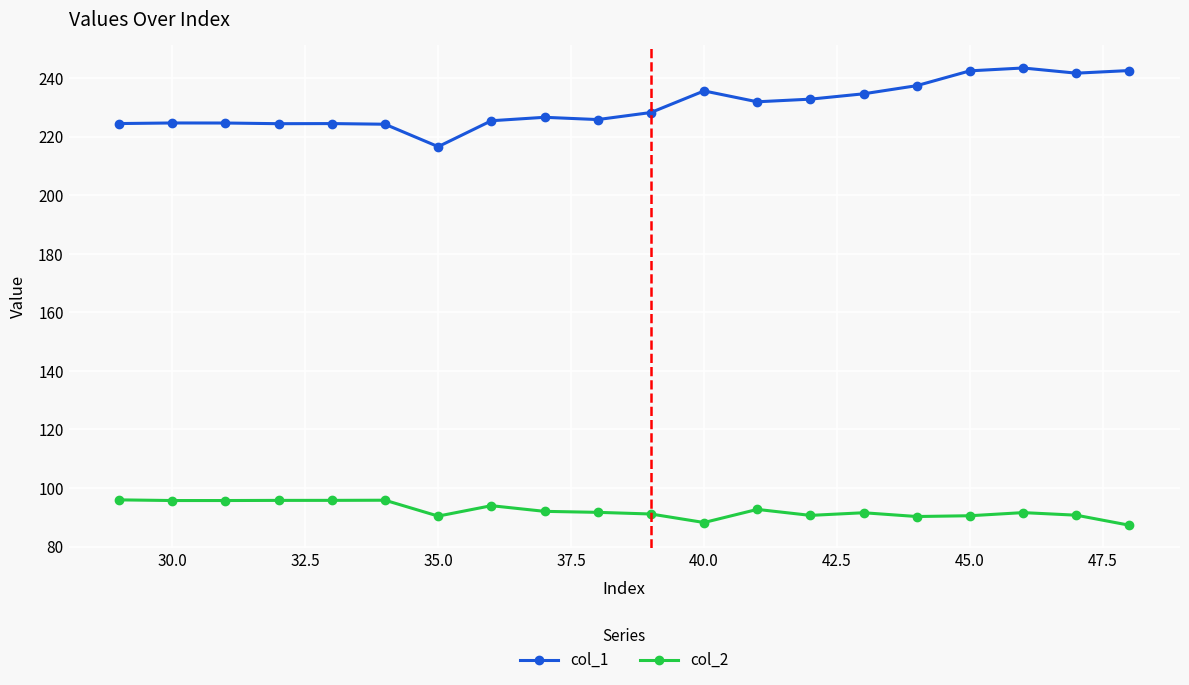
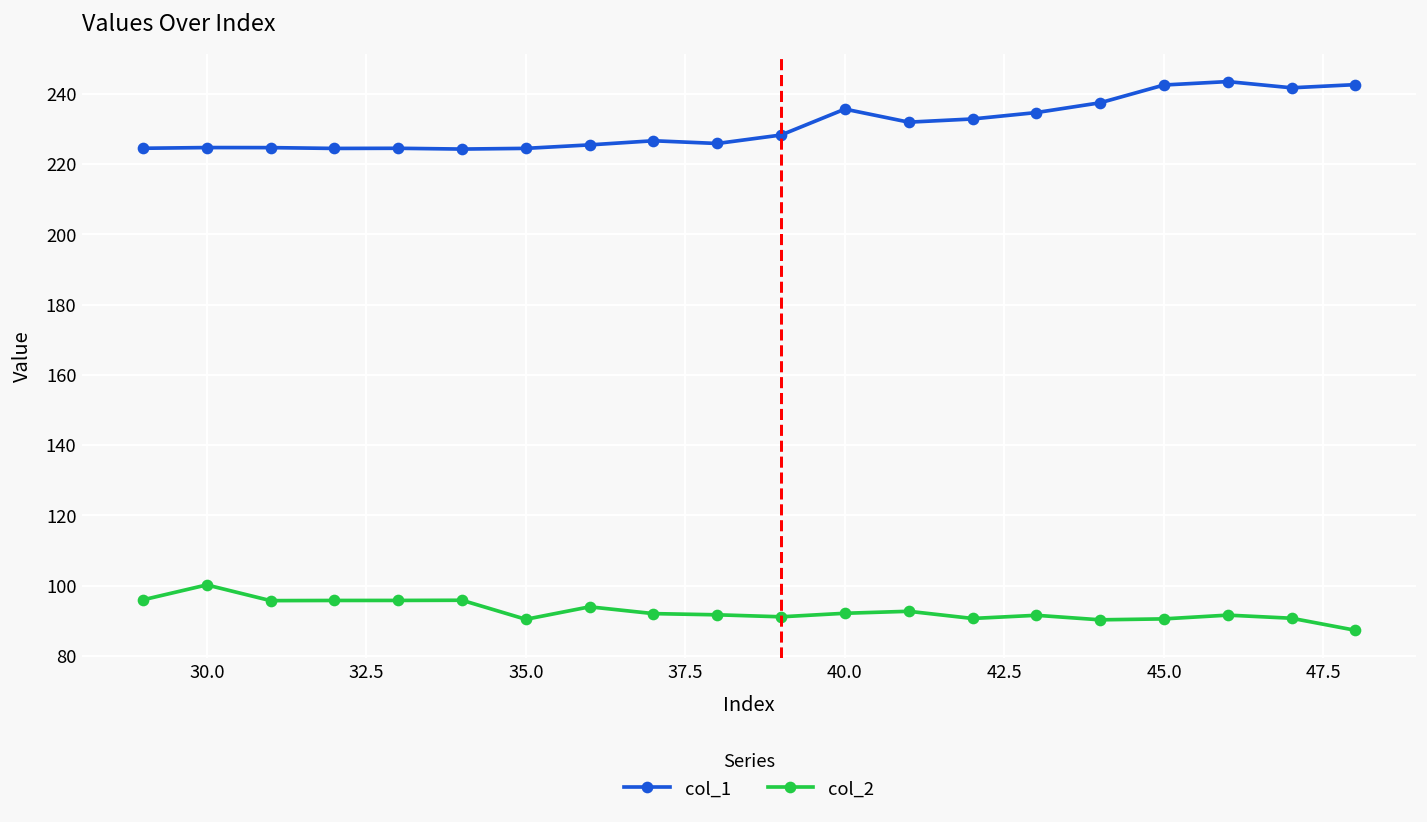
col_2, 30.0: 96 -> 100
col_1, 35.0: 217 -> 224
col_2, 40.0: 88 -> 92
